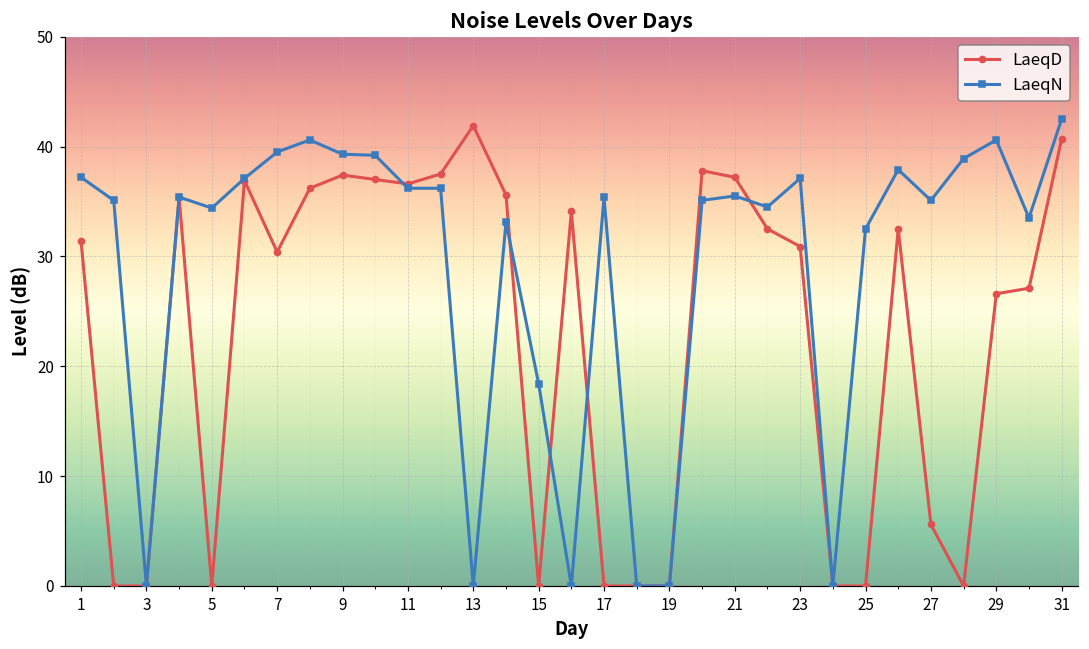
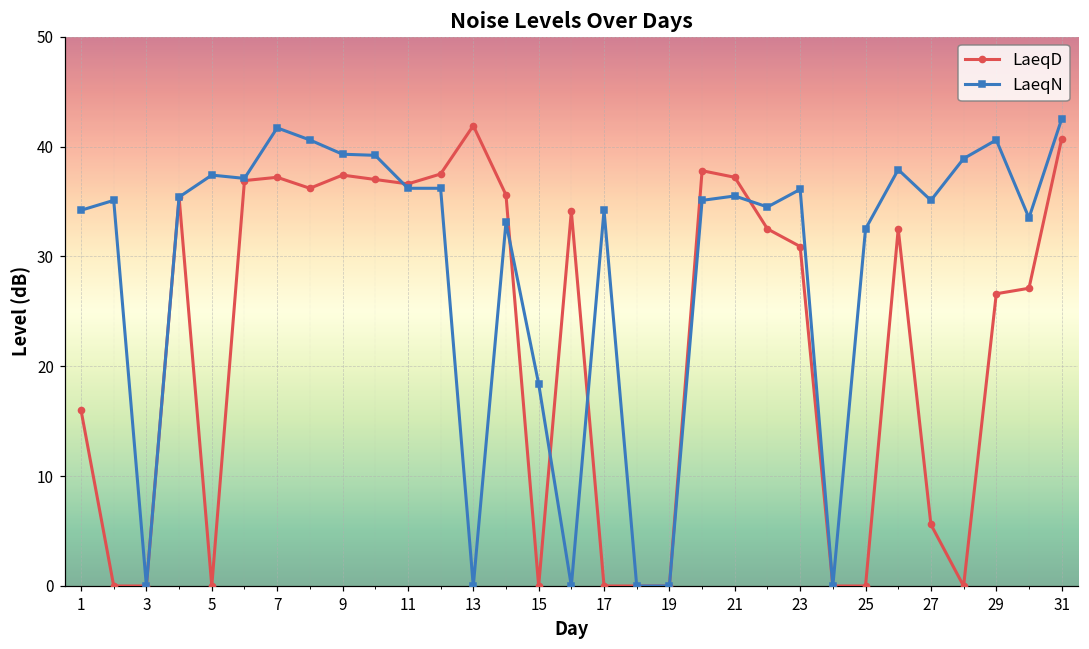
LaeqD, 1: 31 -> 16
LaeqN, 1: 37 -> 34
LaeqN, 5: 34 -> 37
LaeqD, 7: 30 -> 37
LaeqN, 7: 40 -> 42
LaeqN, 17: 35 -> 34
LaeqN, 23: 37 -> 36
